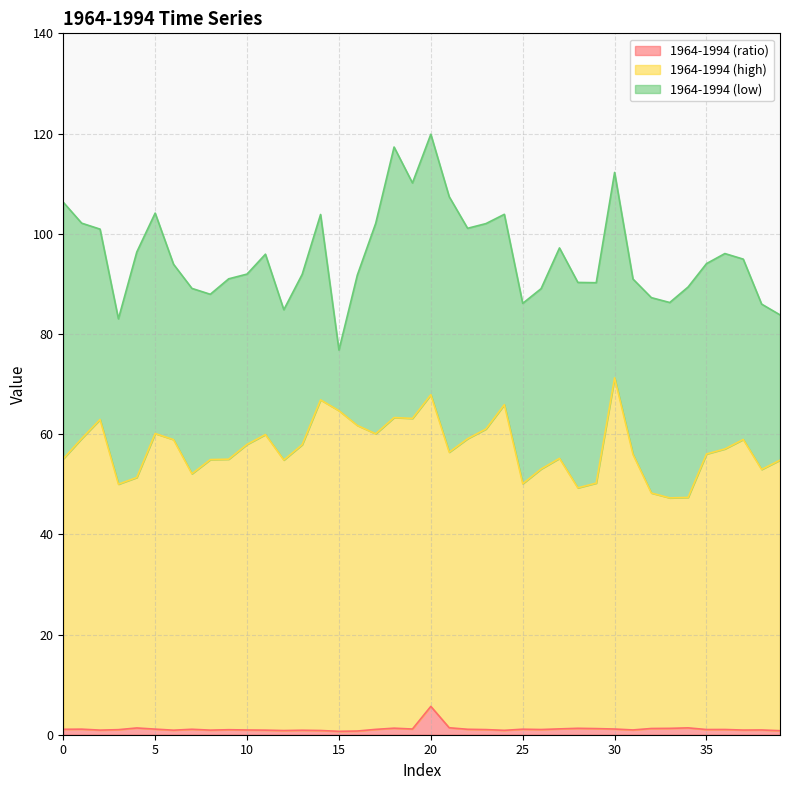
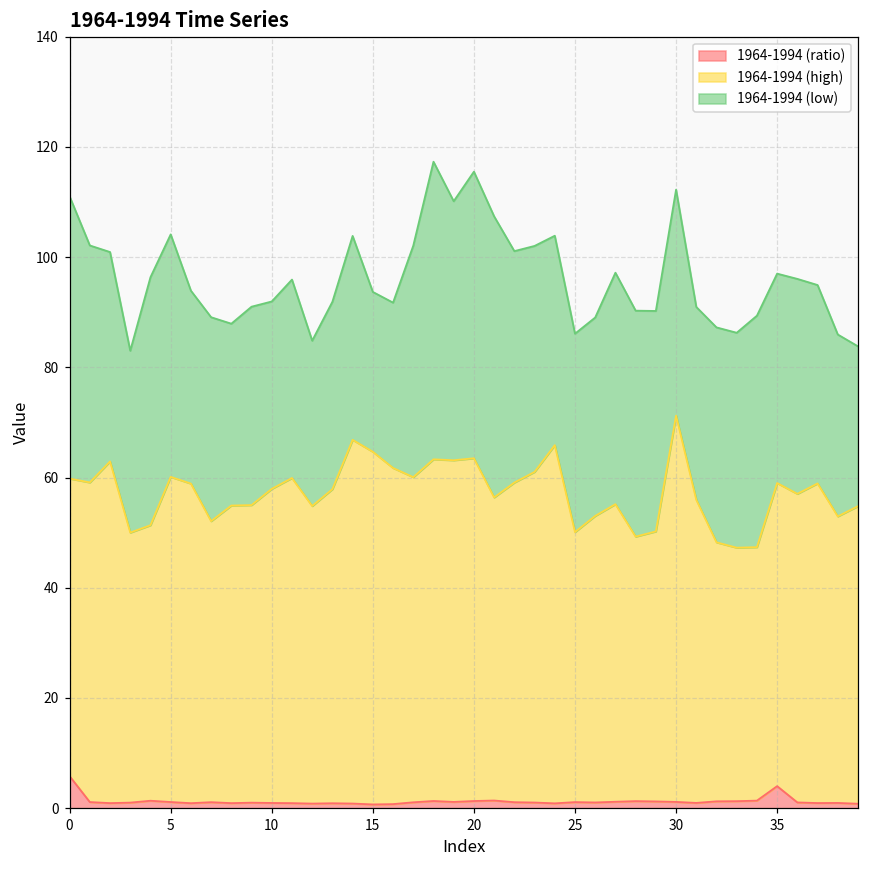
1964-1994 (ratio), 0: 1 -> 6
1964-1994 (low), 15: 12 -> 29
1964-1994 (ratio), 20: 6 -> 1
1964-1994 (ratio), 35: 1 -> 4
